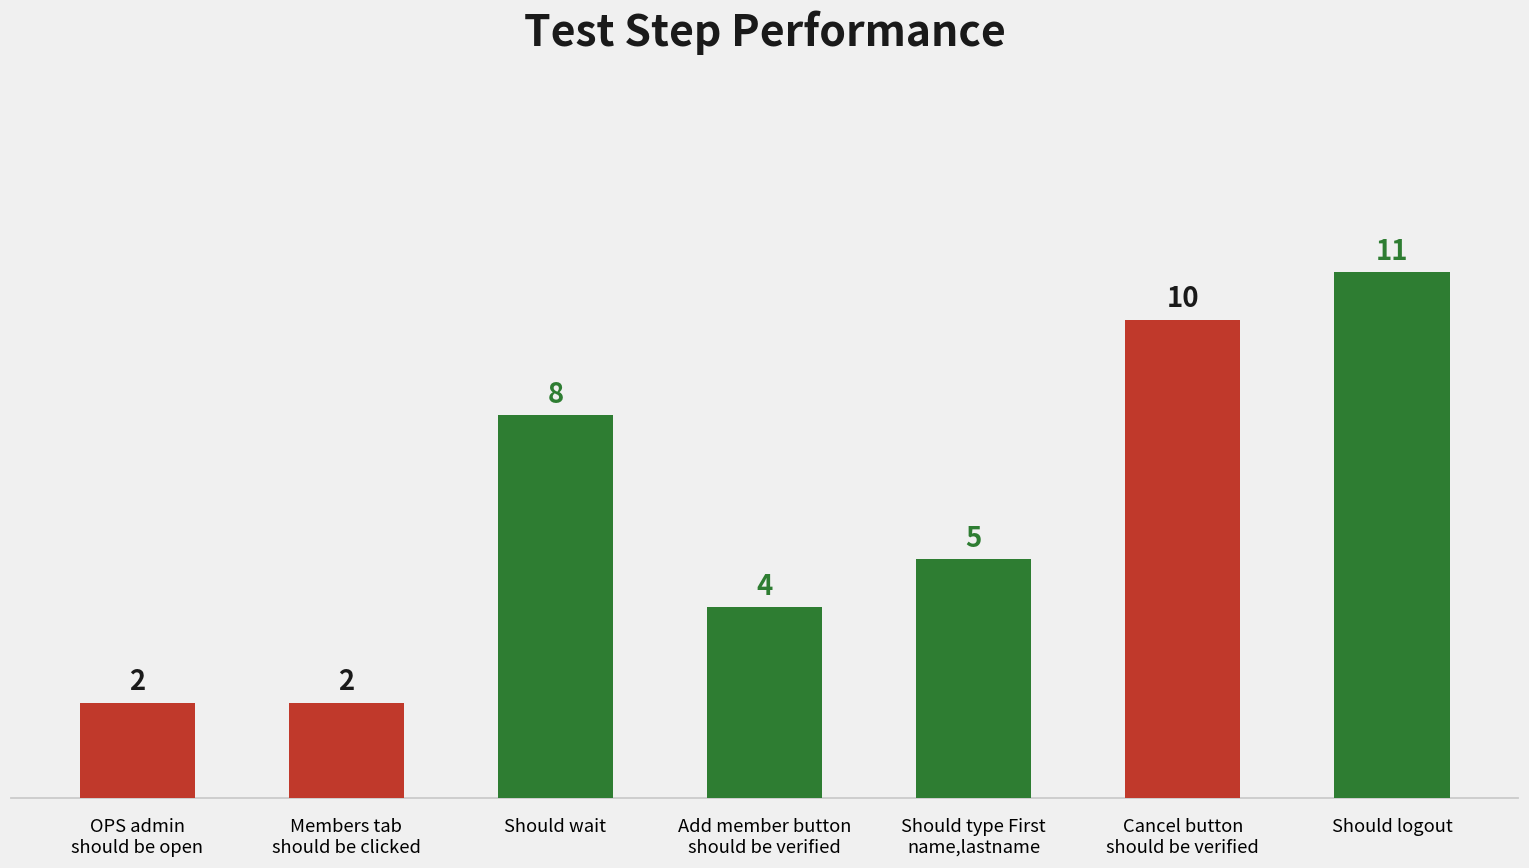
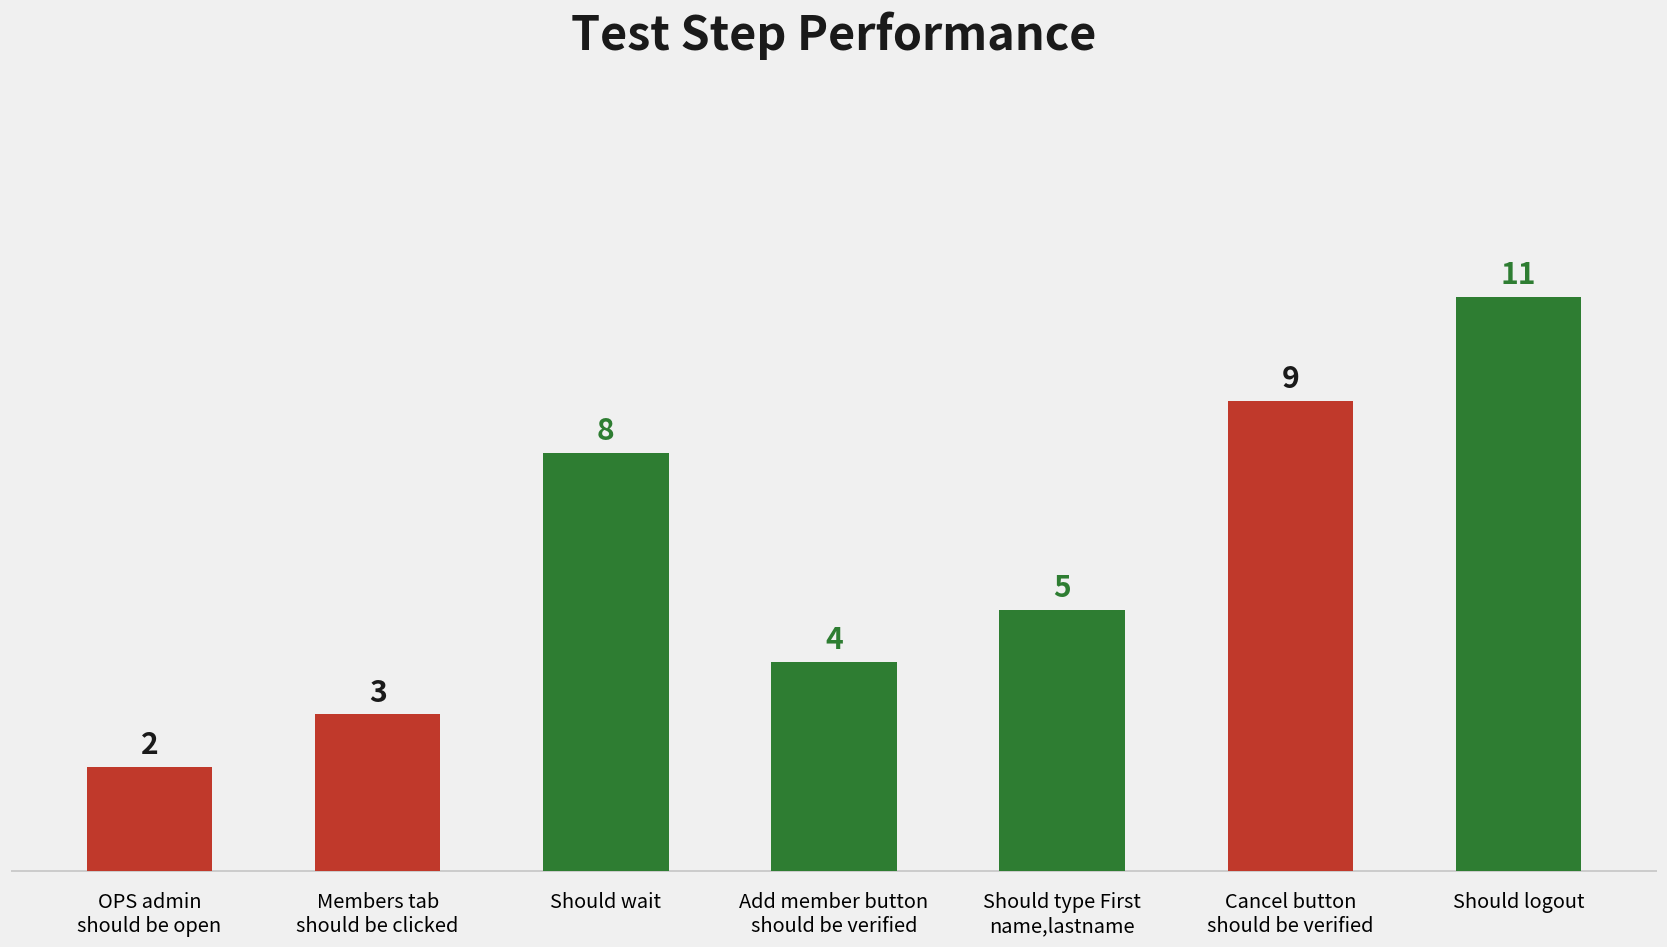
Members tab should be clicked: 2 -> 3
Cancel button should be verified: 10 -> 9
